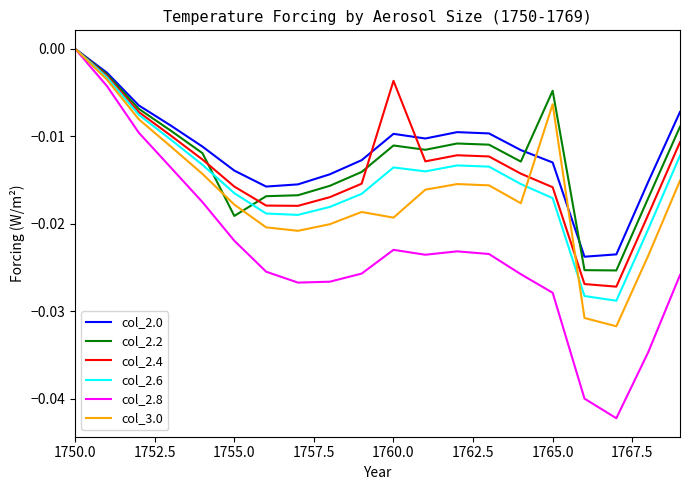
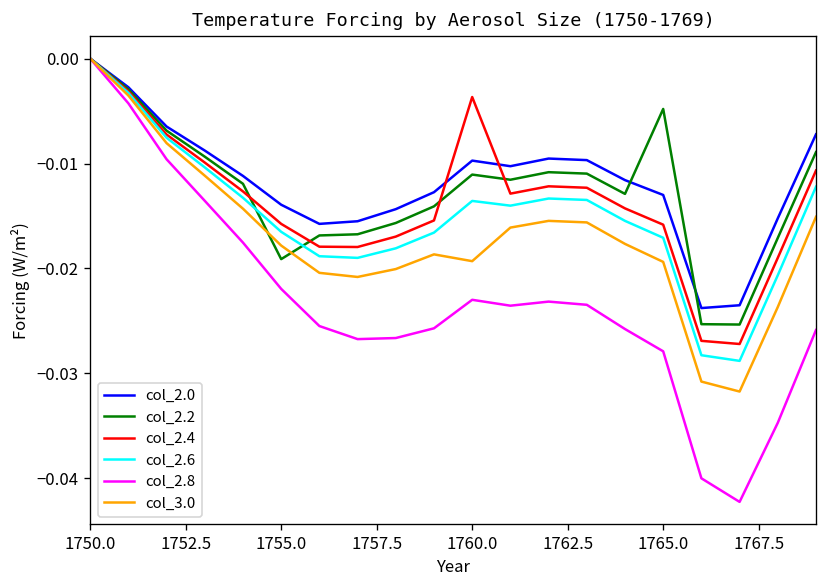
col_3.0, 1765.0: -0.006 -> -0.019
